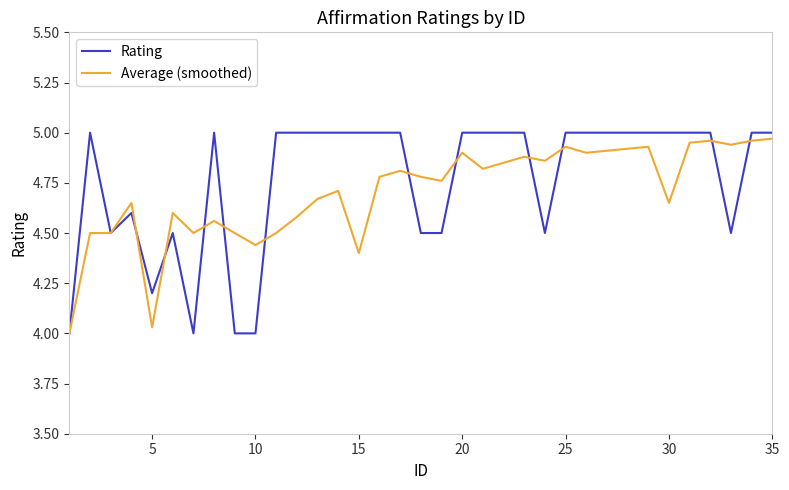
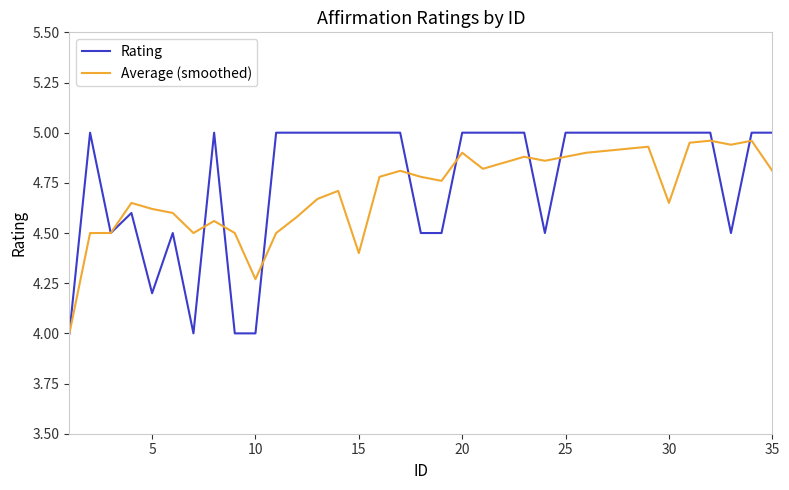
Average (smoothed), 5: 4.03 -> 4.62
Average (smoothed), 10: 4.44 -> 4.27
Average (smoothed), 25: 4.93 -> 4.88
Average (smoothed), 35: 4.97 -> 4.81
